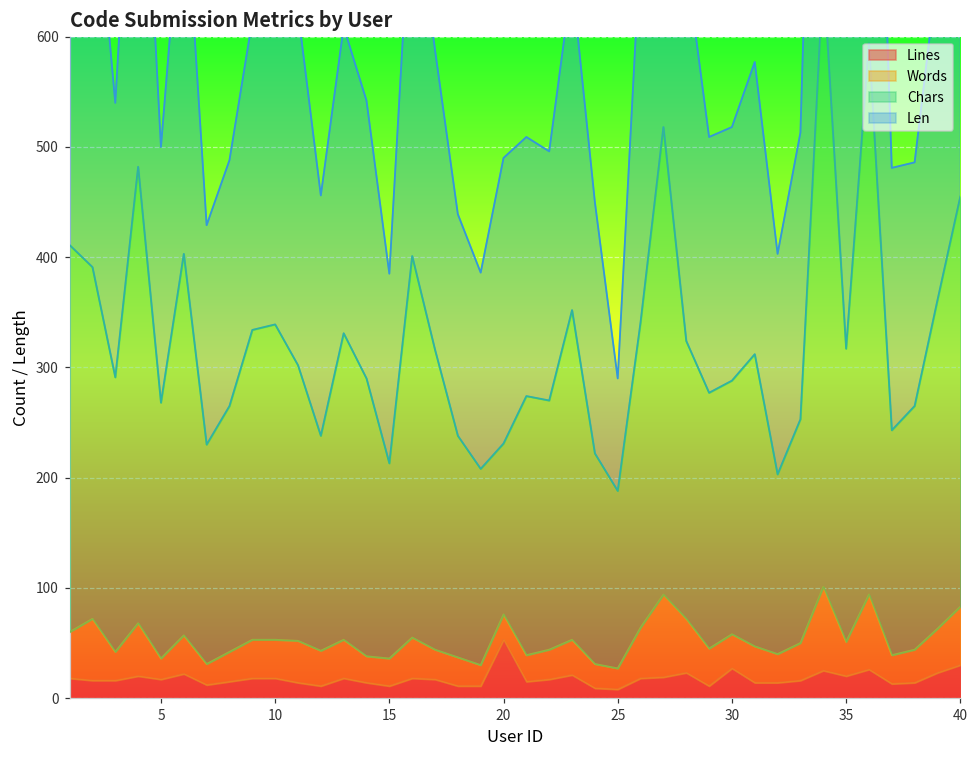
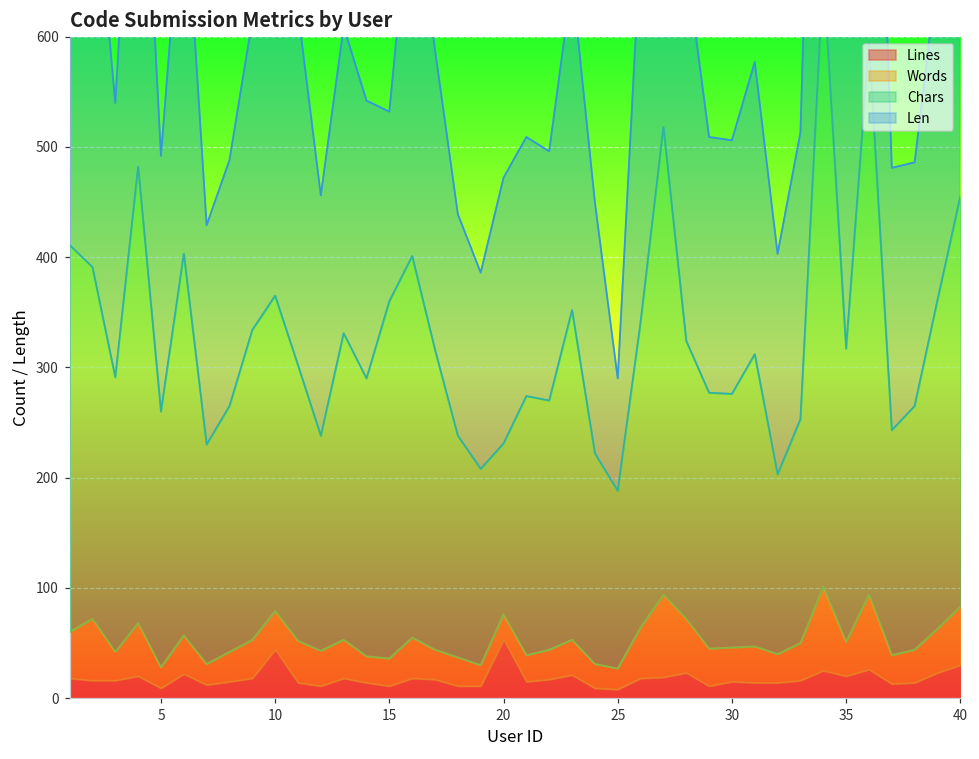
Lines, 5: 17 -> 9
Lines, 10: 18 -> 44
Chars, 15: 177 -> 324
Len, 20: 259 -> 241
Lines, 30: 27 -> 15
